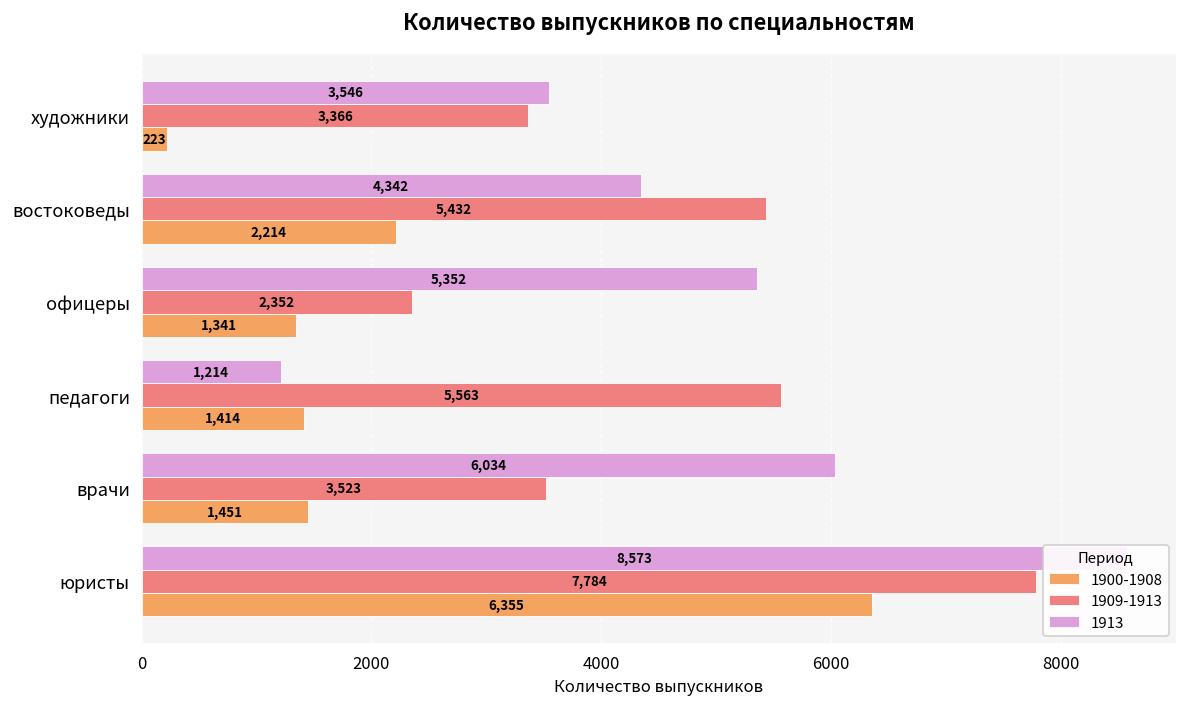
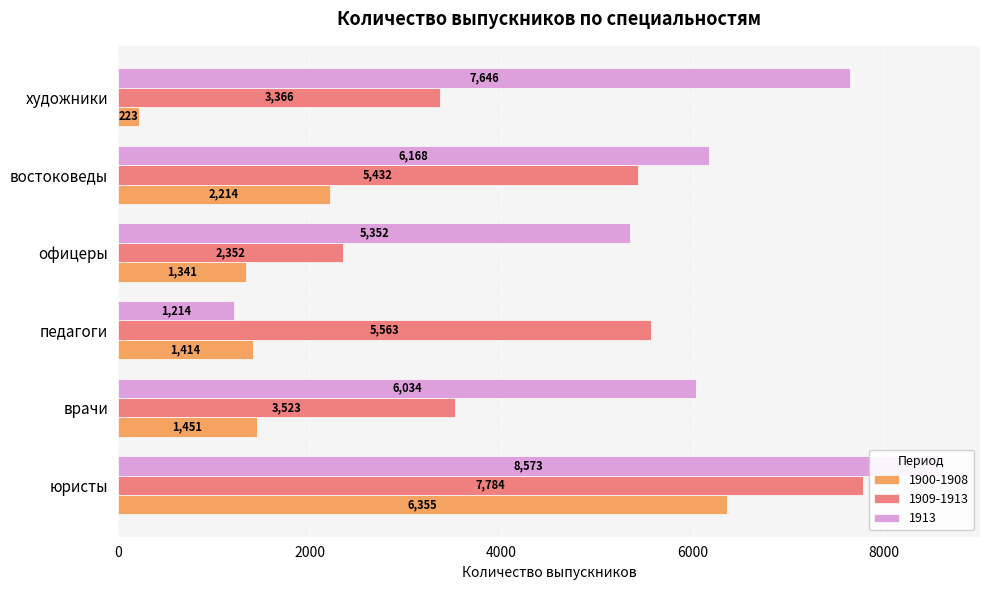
1913, художники: 3,546 -> 7,646
1913, востоковеды: 4,342 -> 6,168
